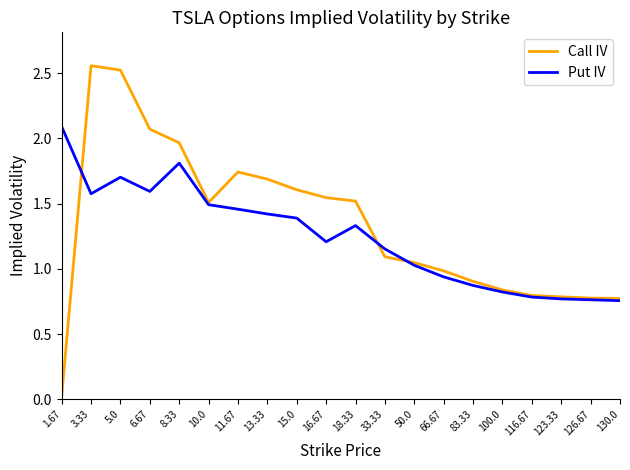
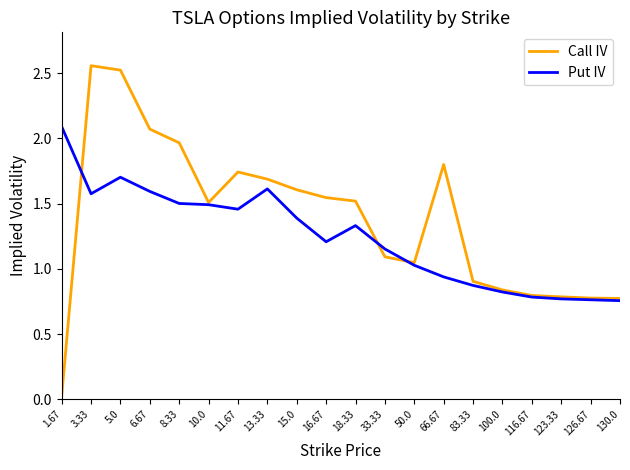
Put IV, 8.33: 1.81 -> 1.50
Put IV, 13.33: 1.42 -> 1.61
Call IV, 66.67: 0.98 -> 1.80
